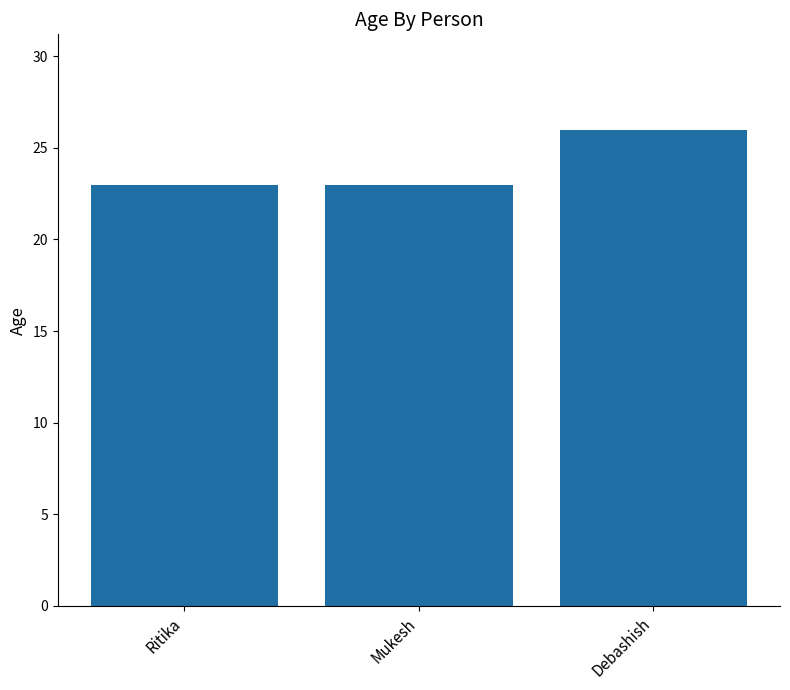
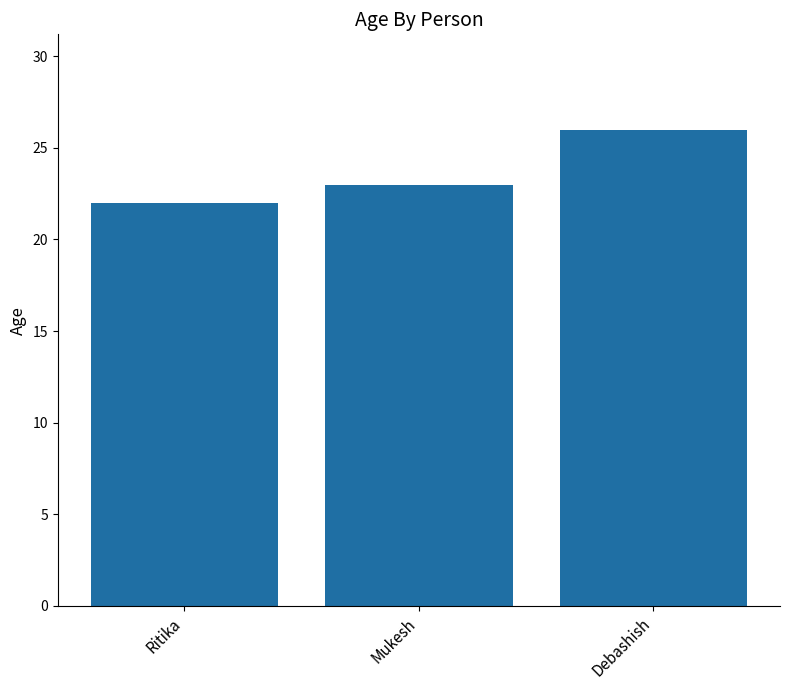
Ritika: 23 -> 22
